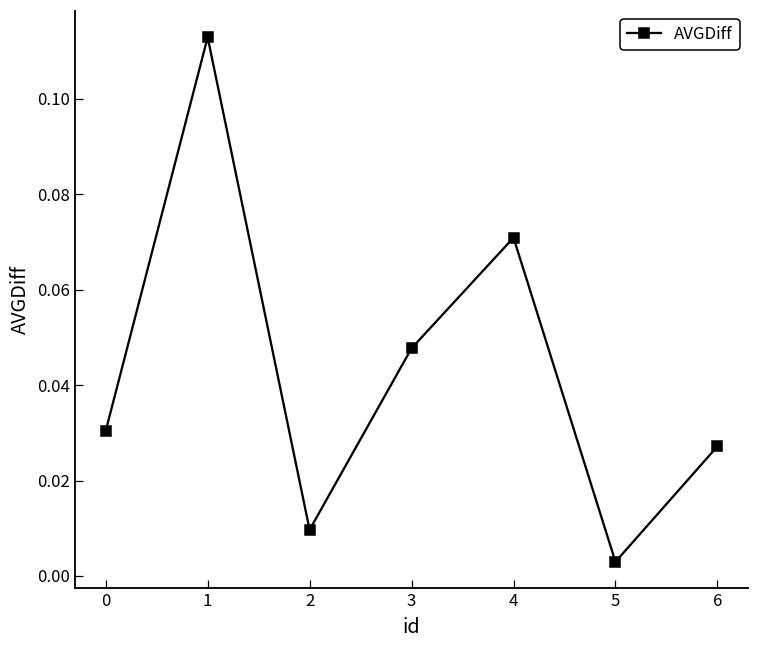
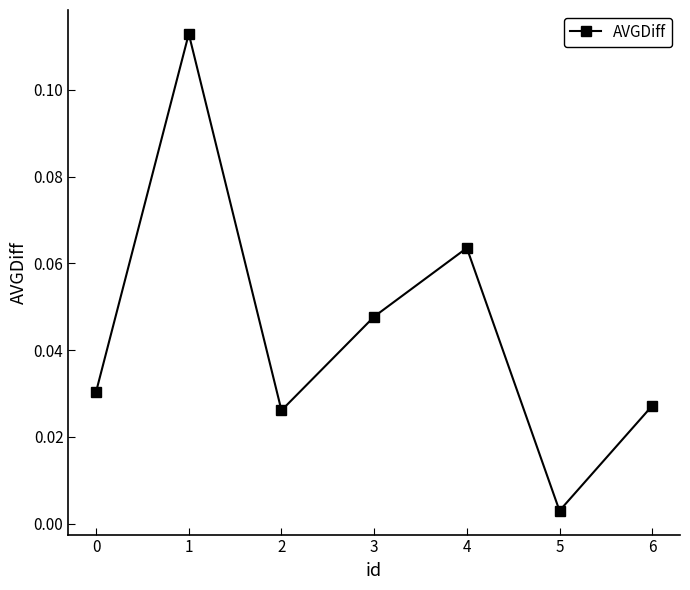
2: 0.010 -> 0.026
4: 0.071 -> 0.064
